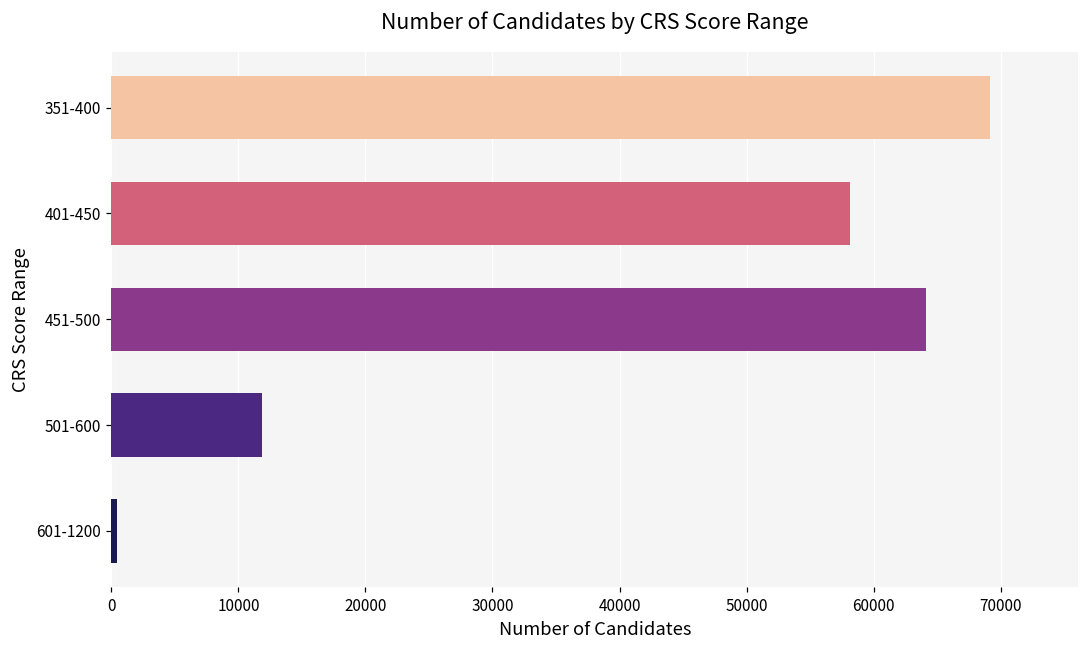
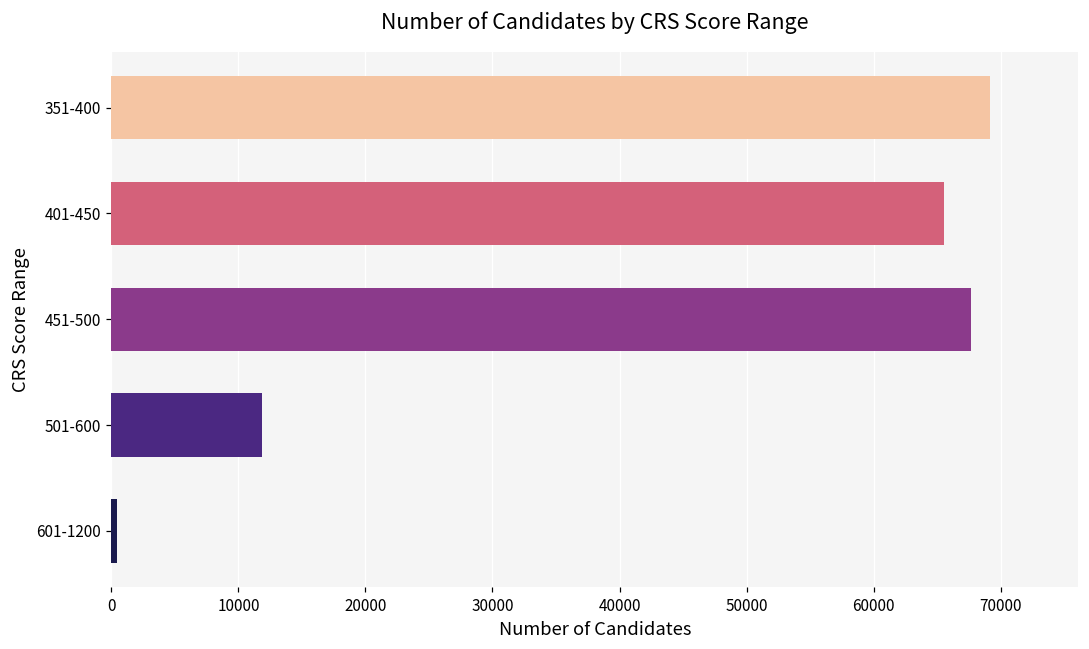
401-450: 58100 -> 65600
451-500: 64100 -> 67700
